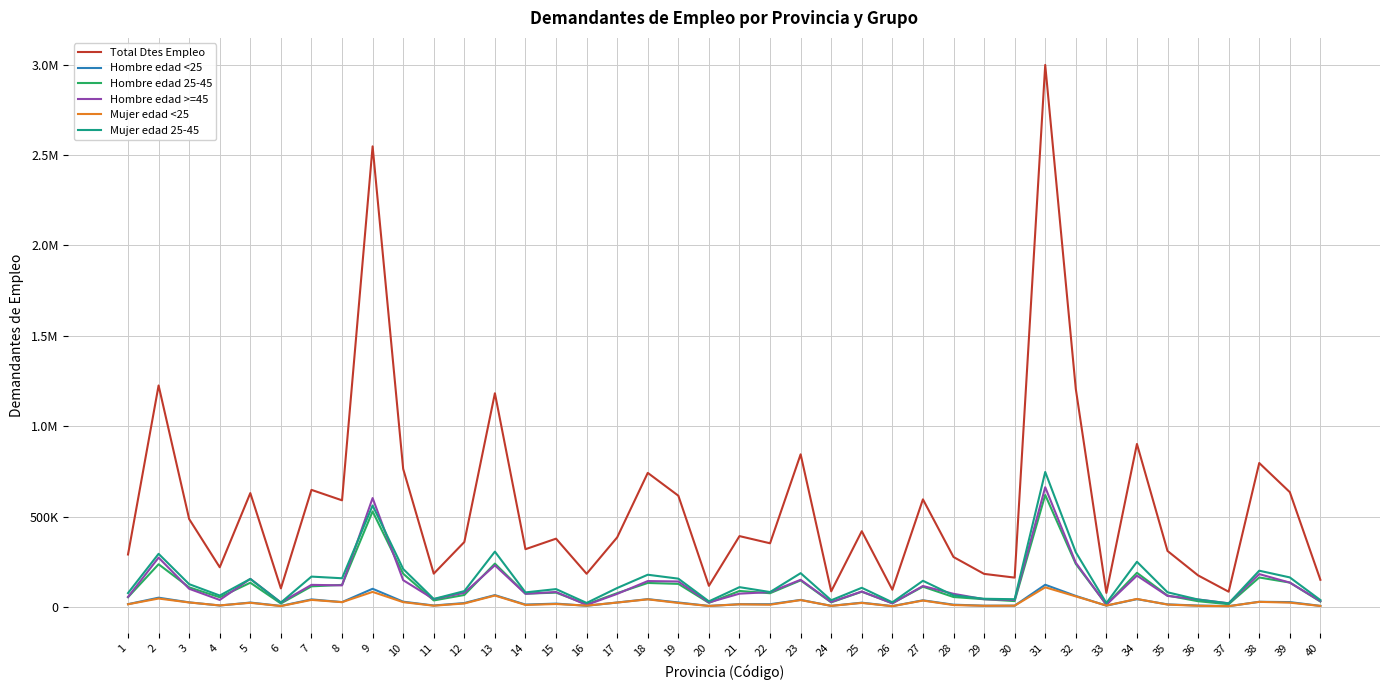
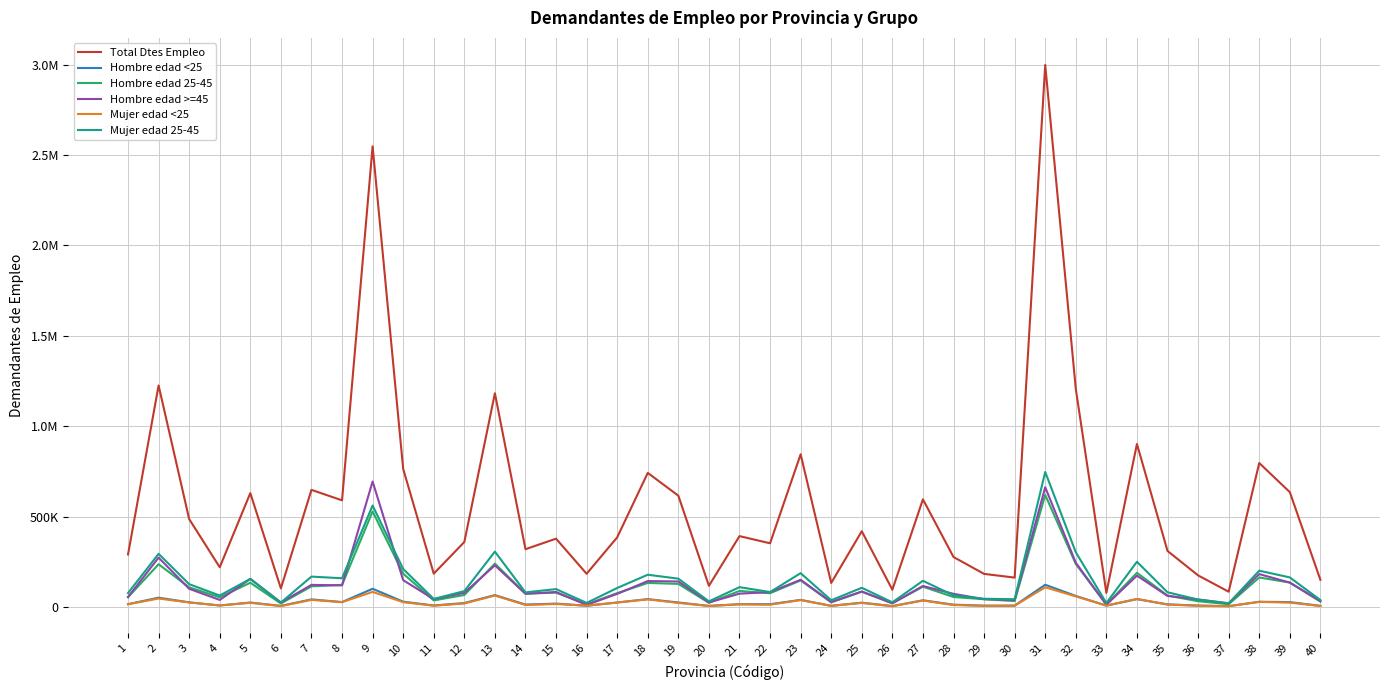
Hombre edad >=45, 9: 600000 -> 690000
Total Dtes Empleo, 24: 90000 -> 130000
